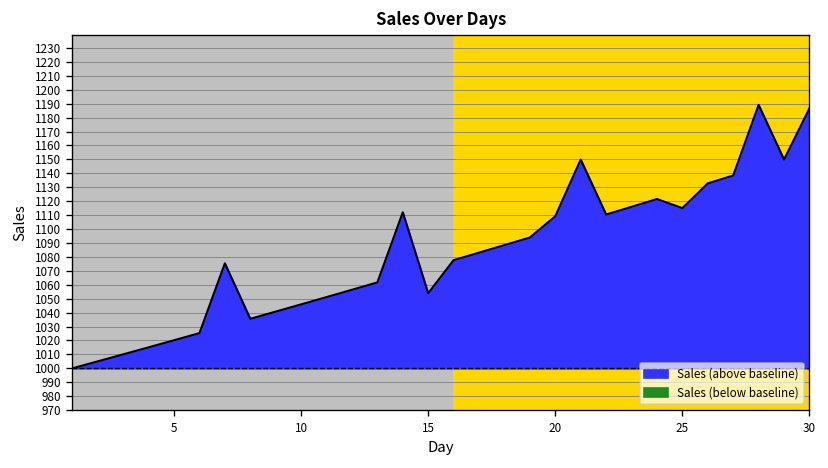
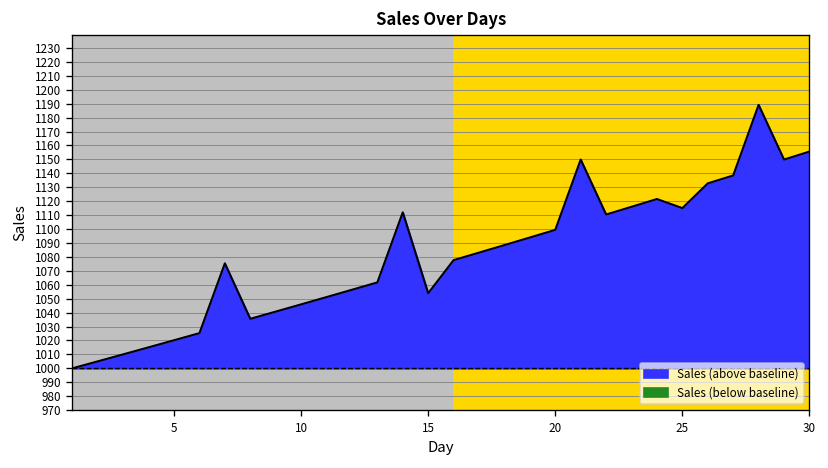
20: 1109 -> 1099
30: 1187 -> 1156
